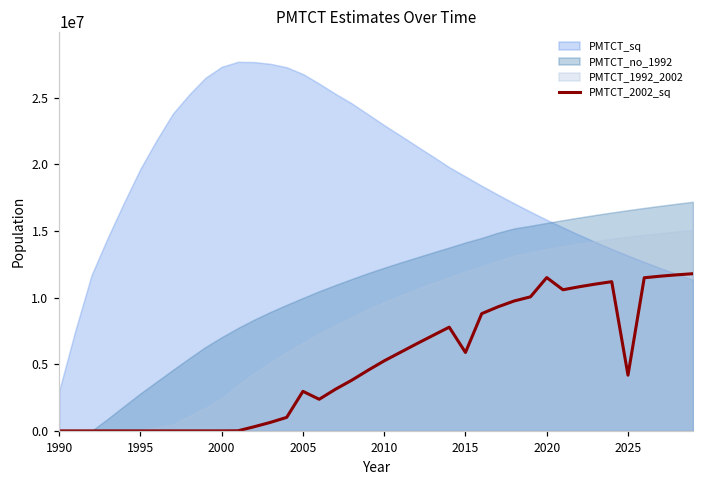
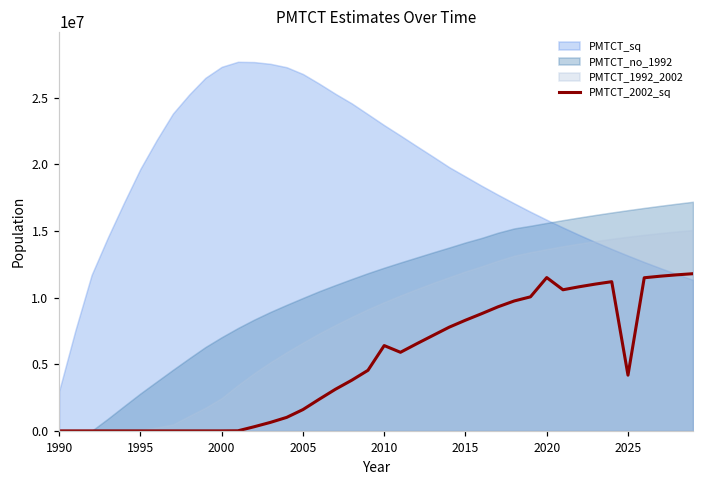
PMTCT_2002_sq, 2005: 3000000 -> 1600000
PMTCT_2002_sq, 2010: 5300000 -> 6400000
PMTCT_2002_sq, 2015: 5900000 -> 8300000
